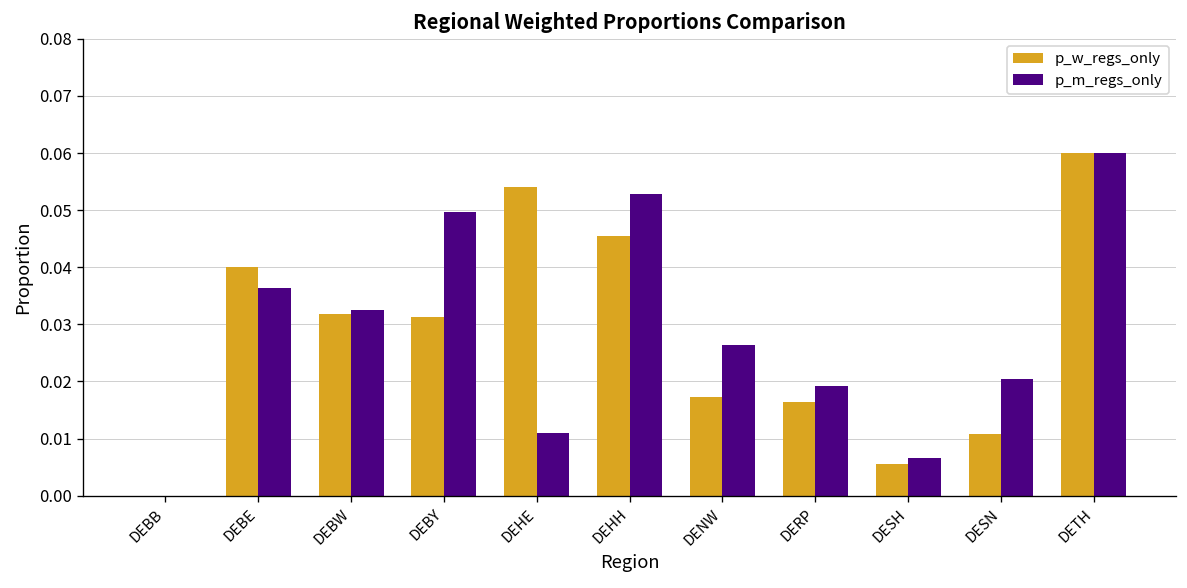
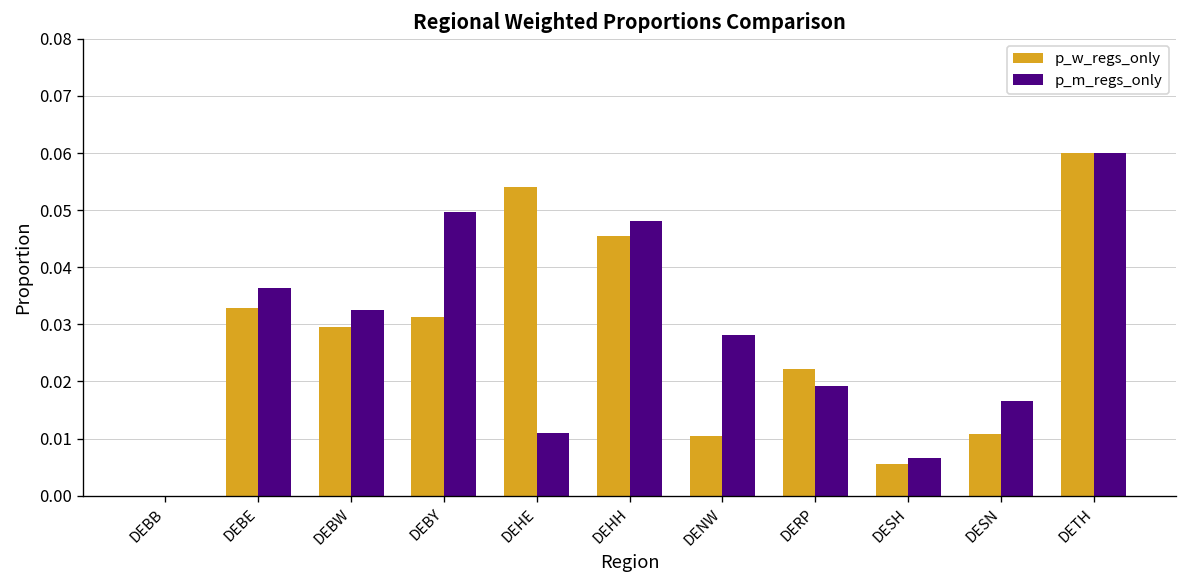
p_w_regs_only, DEBE: 0.040 -> 0.033
p_w_regs_only, DEBW: 0.032 -> 0.030
p_m_regs_only, DEHH: 0.053 -> 0.048
p_w_regs_only, DENW: 0.017 -> 0.010
p_m_regs_only, DENW: 0.026 -> 0.028
p_w_regs_only, DERP: 0.016 -> 0.022
p_m_regs_only, DESN: 0.020 -> 0.017
